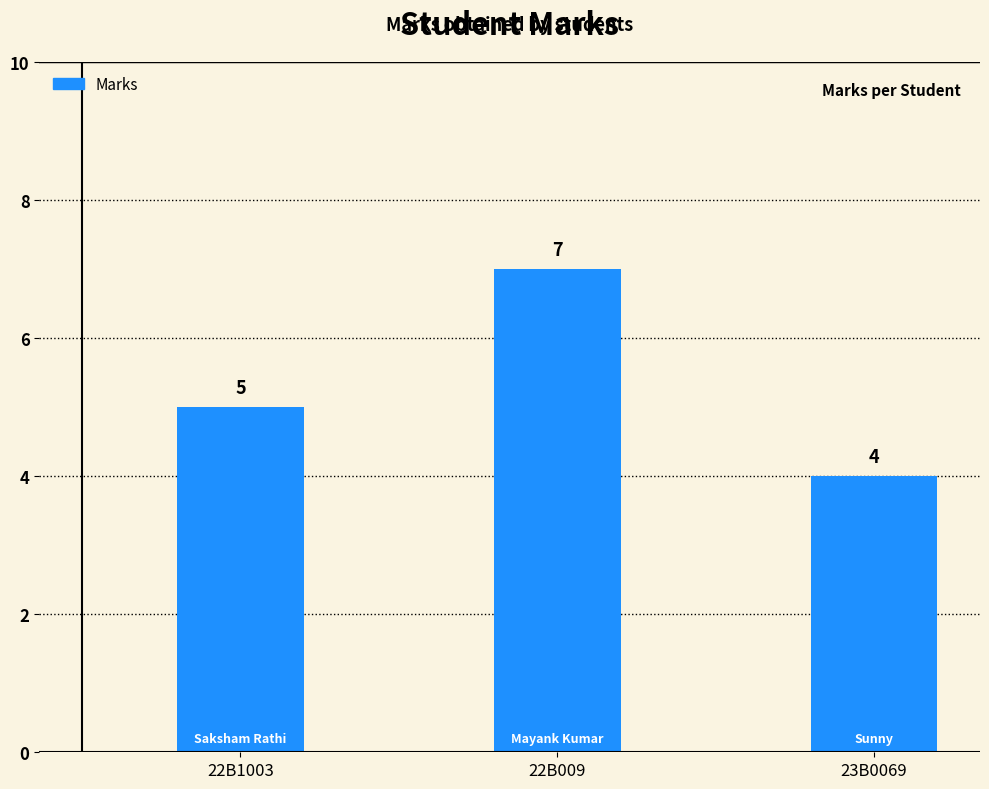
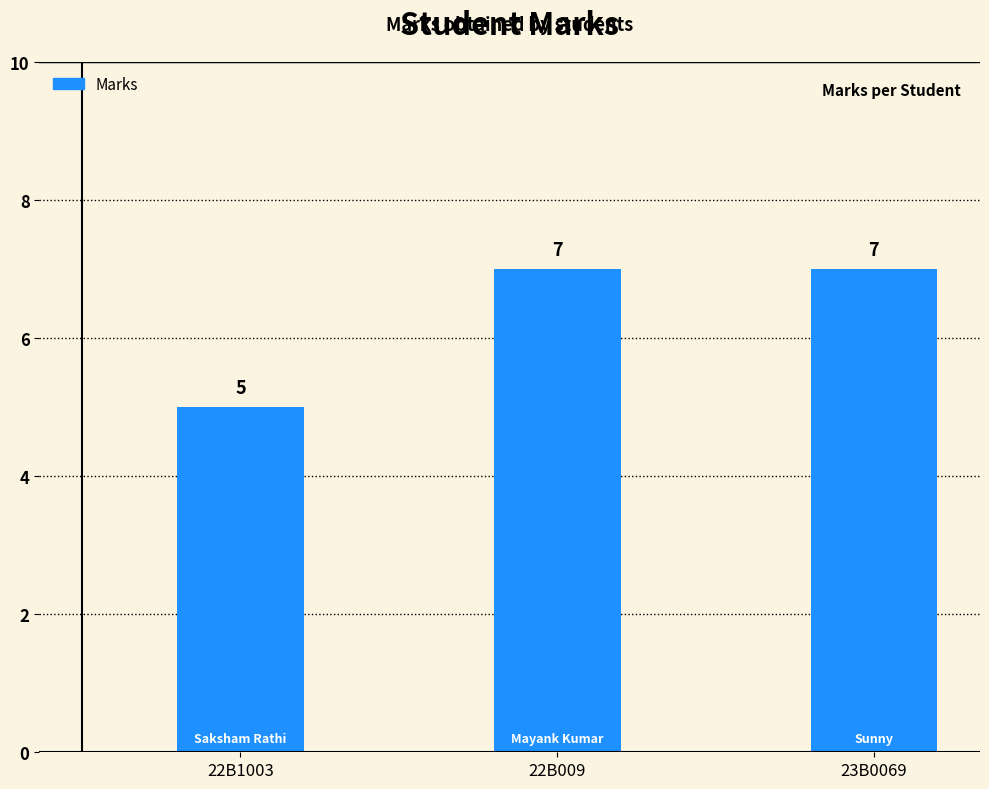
23B0069: 4 -> 7
